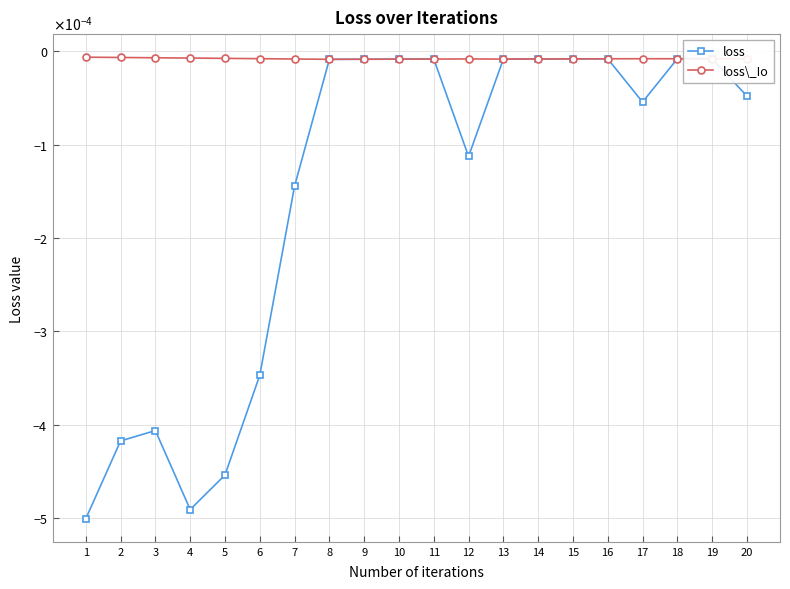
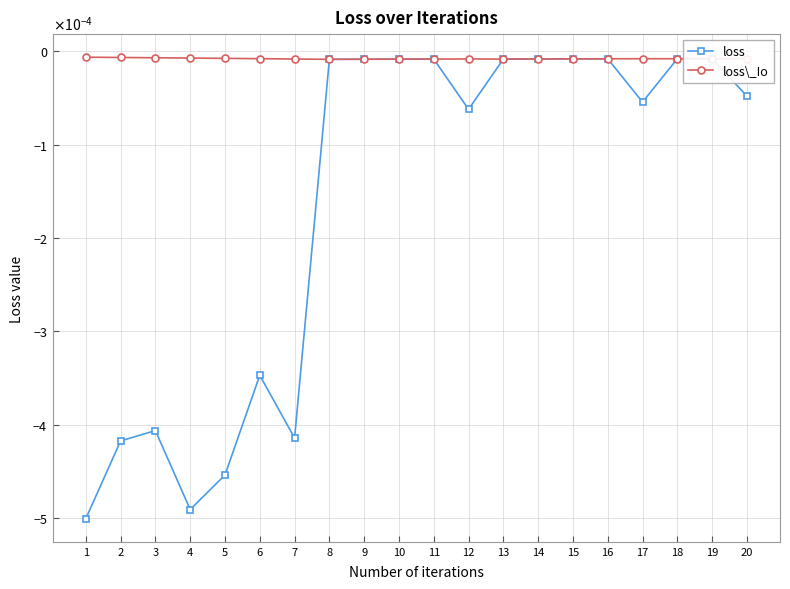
loss, 7: -0.00014 -> -0.00041
loss, 12: -0.00011 -> -0.00006
